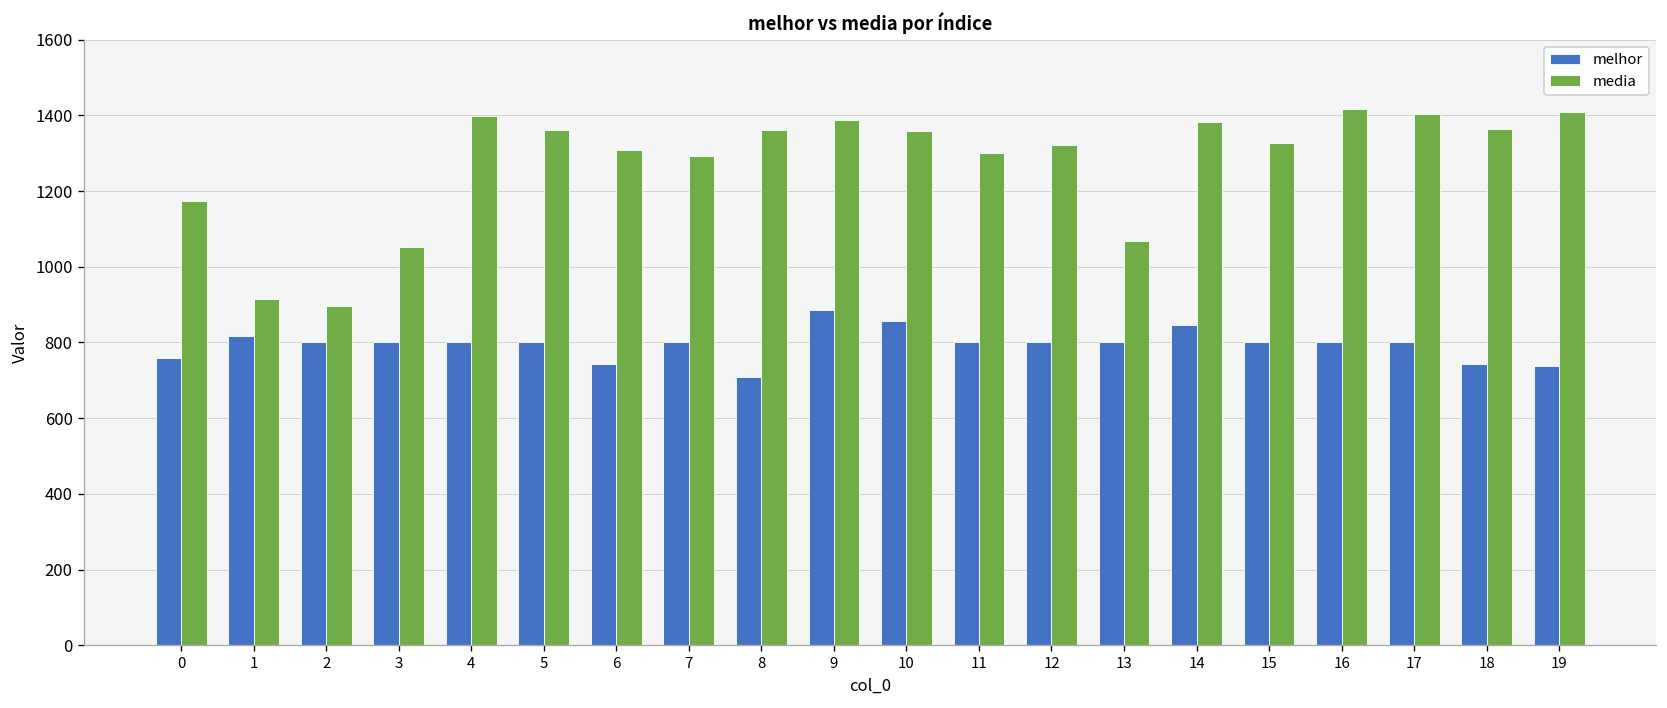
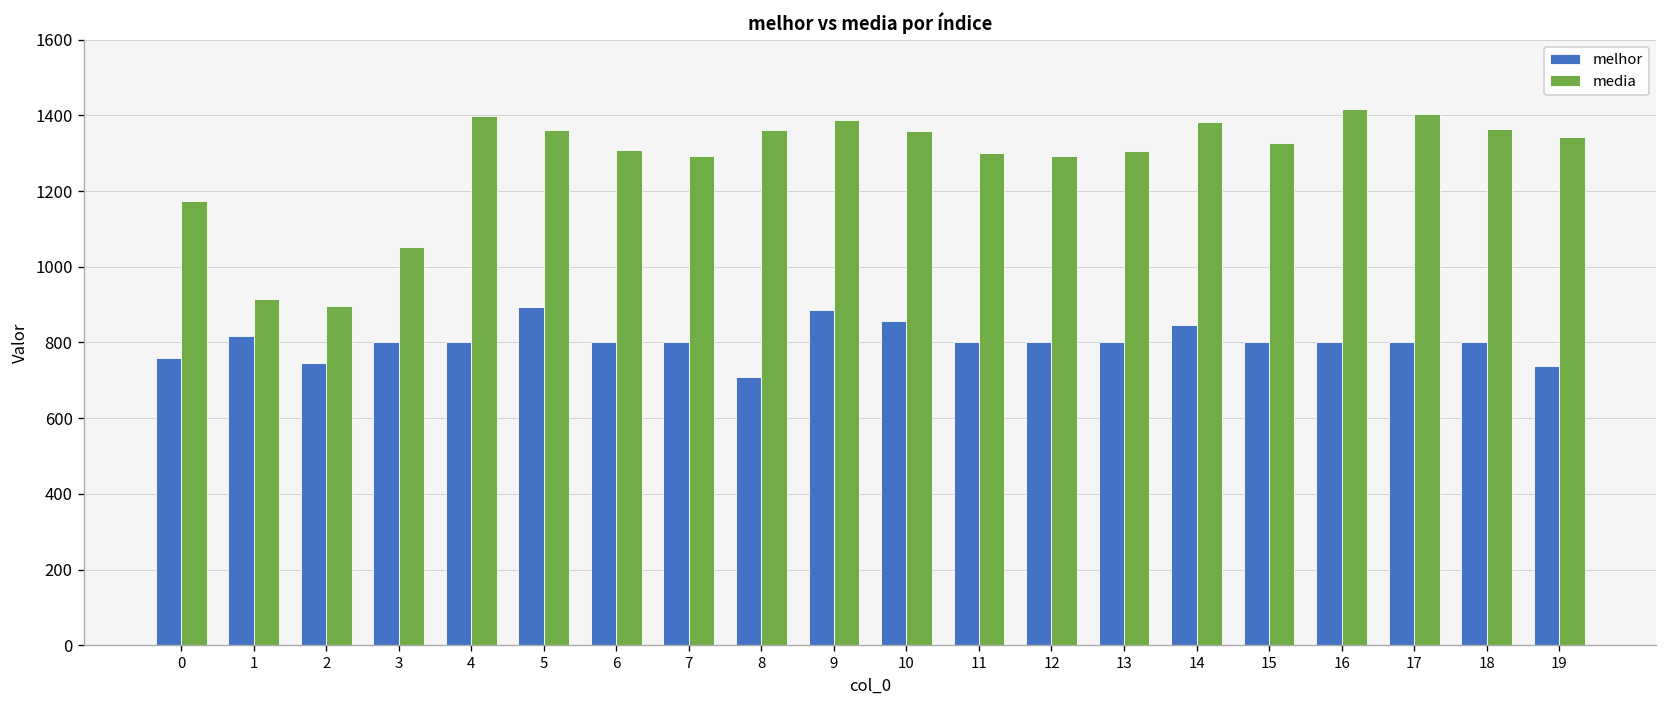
melhor, 2: 800 -> 750
melhor, 5: 800 -> 890
melhor, 6: 740 -> 800
media, 12: 1320 -> 1290
media, 13: 1070 -> 1310
melhor, 18: 740 -> 800
media, 19: 1410 -> 1340
